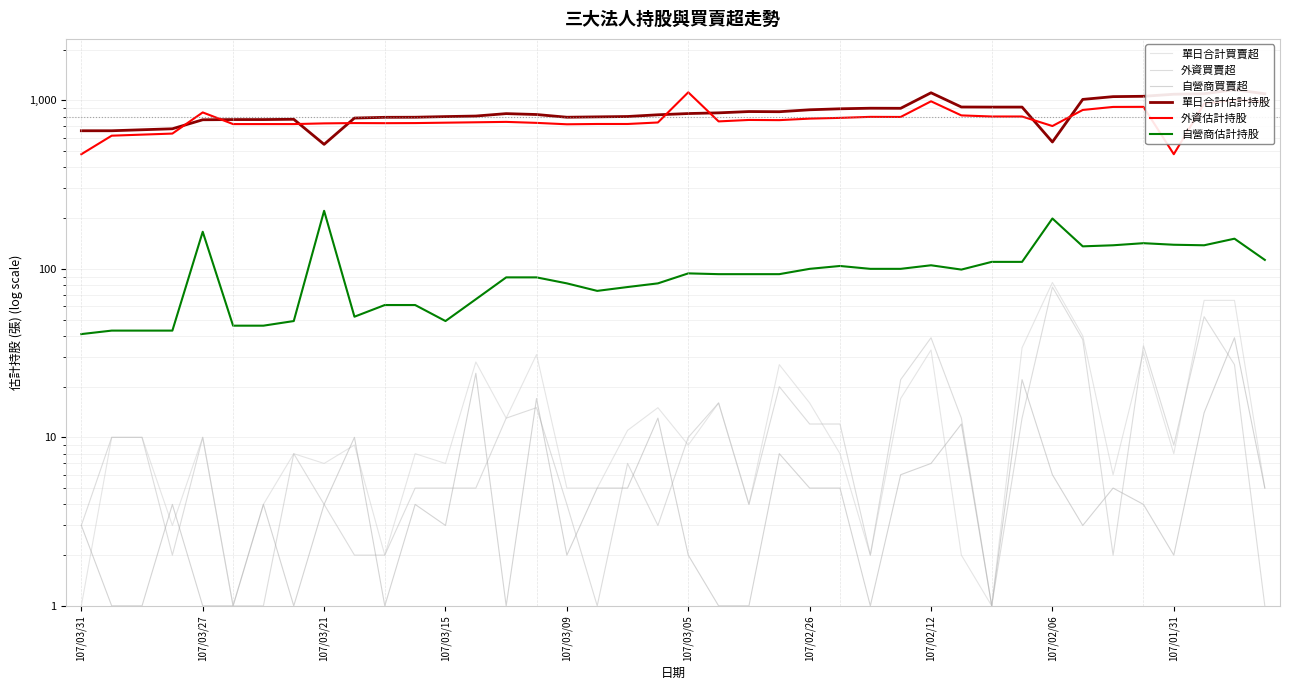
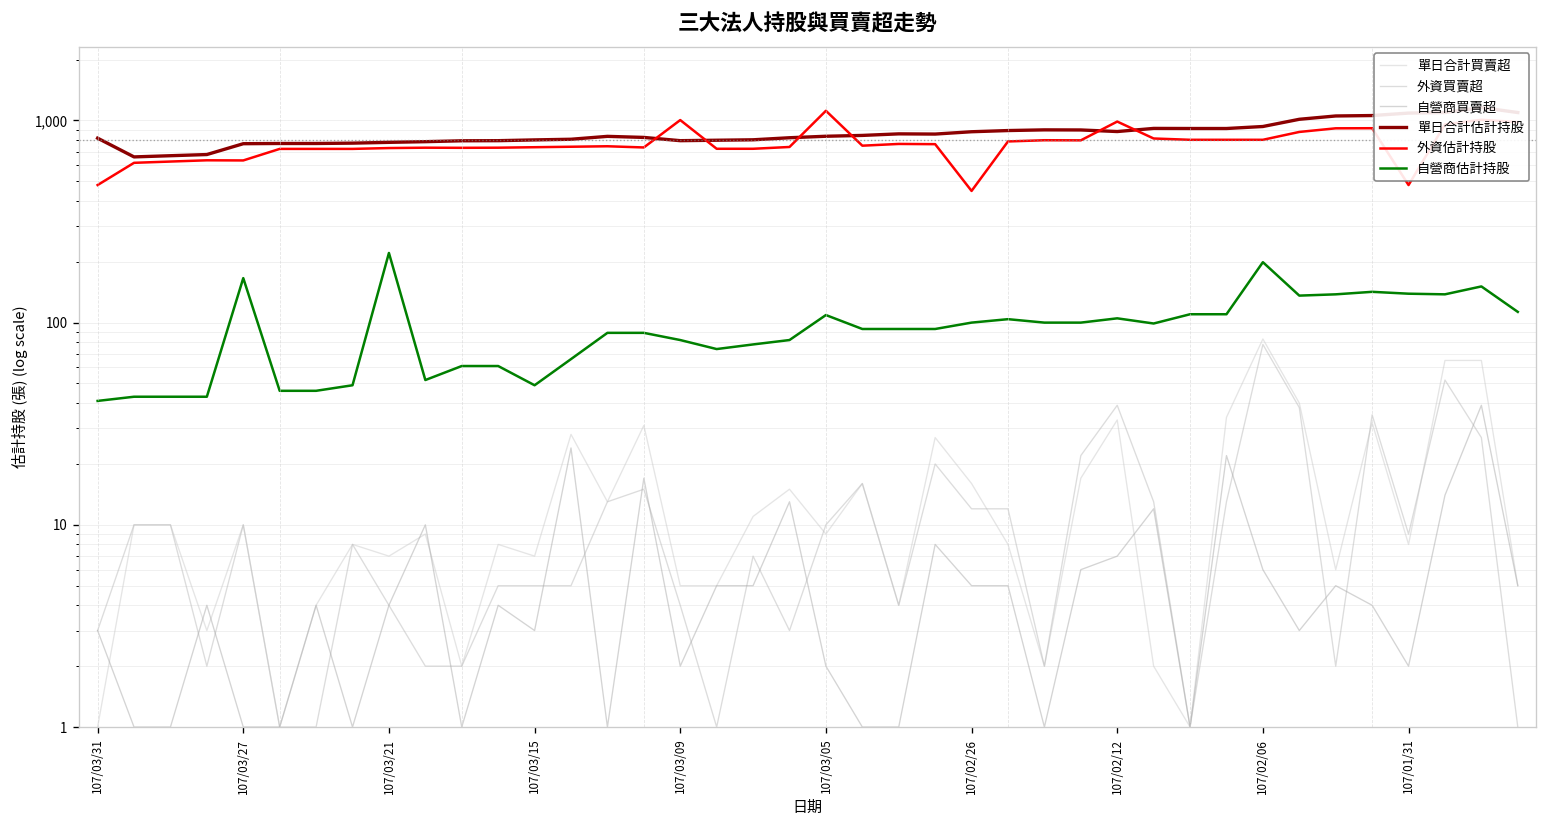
單日合計估計持股, 107/03/31: 660 -> 800
外資估計持股, 107/03/27: 800 -> 630
單日合計估計持股, 107/03/21: 550 -> 800
外資估計持股, 107/03/09: 720 -> 1,000
自營商估計持股, 107/03/05: 90 -> 110
外資估計持股, 107/02/26: 800 -> 450
單日合計估計持股, 107/02/12: 1,100 -> 900
單日合計估計持股, 107/02/06: 570 -> 900
外資估計持股, 107/02/06: 700 -> 800
